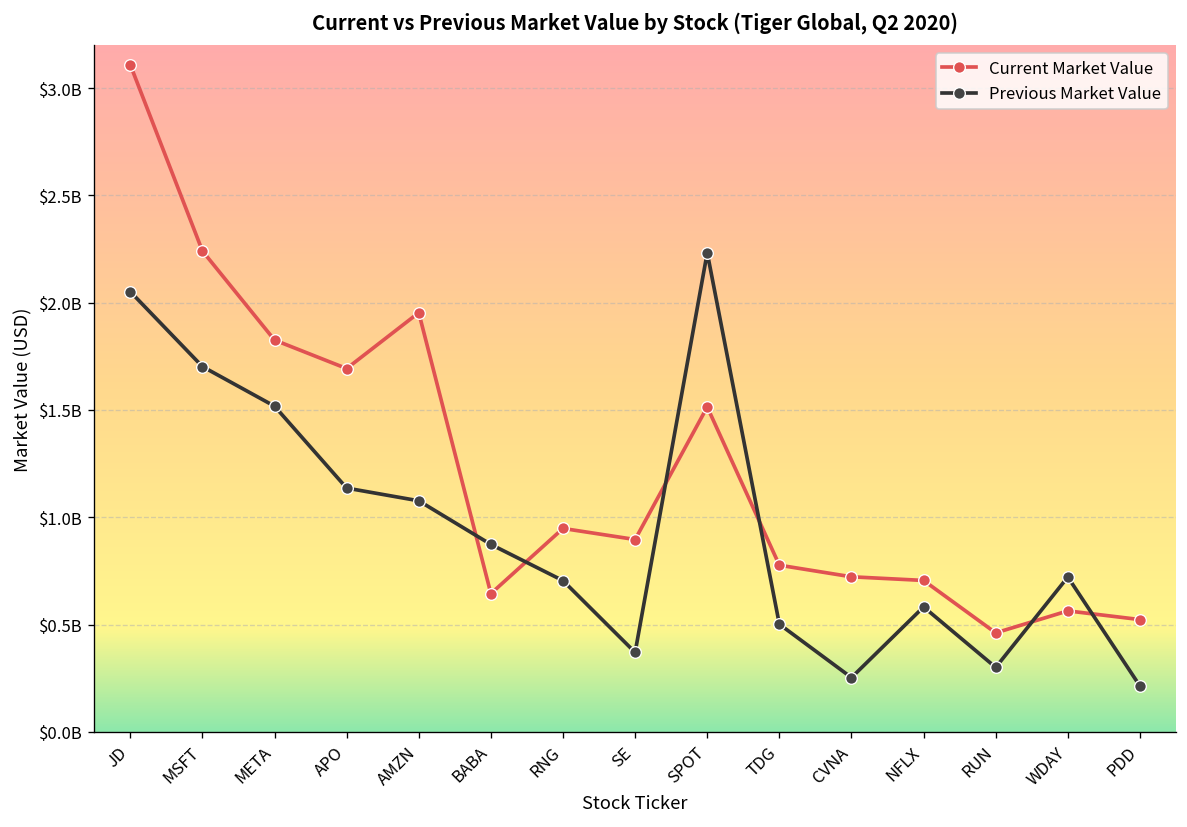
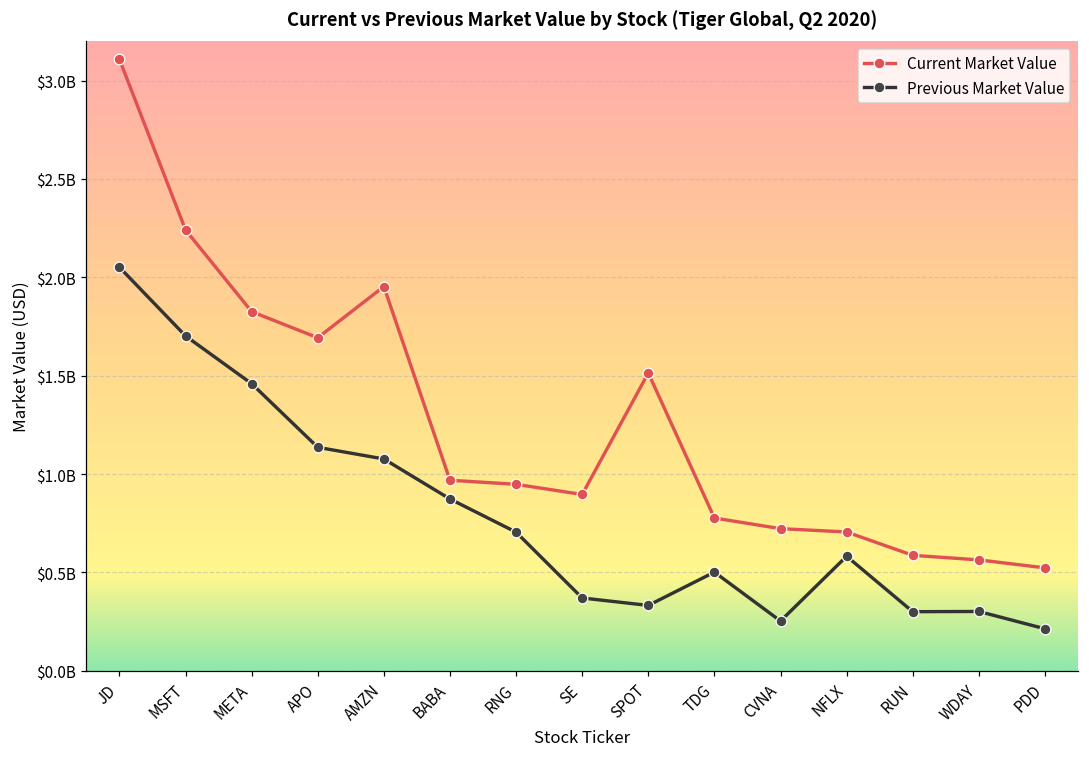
Previous Market Value, META: $1520000000 -> $1460000000
Current Market Value, BABA: $640000000 -> $970000000
Previous Market Value, SPOT: $2230000000 -> $330000000
Current Market Value, RUN: $460000000 -> $590000000
Previous Market Value, WDAY: $720000000 -> $300000000
